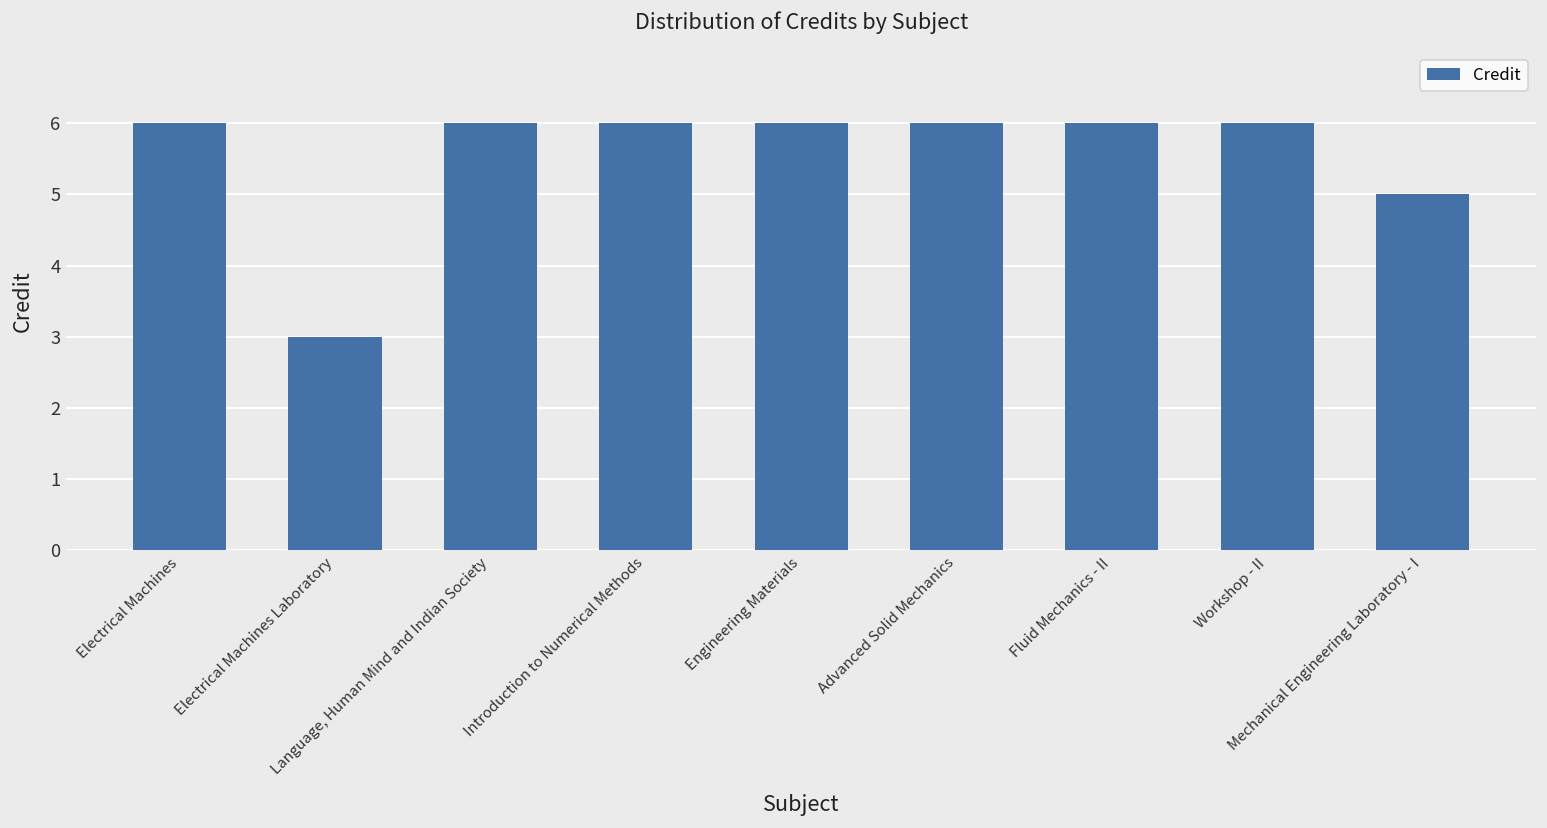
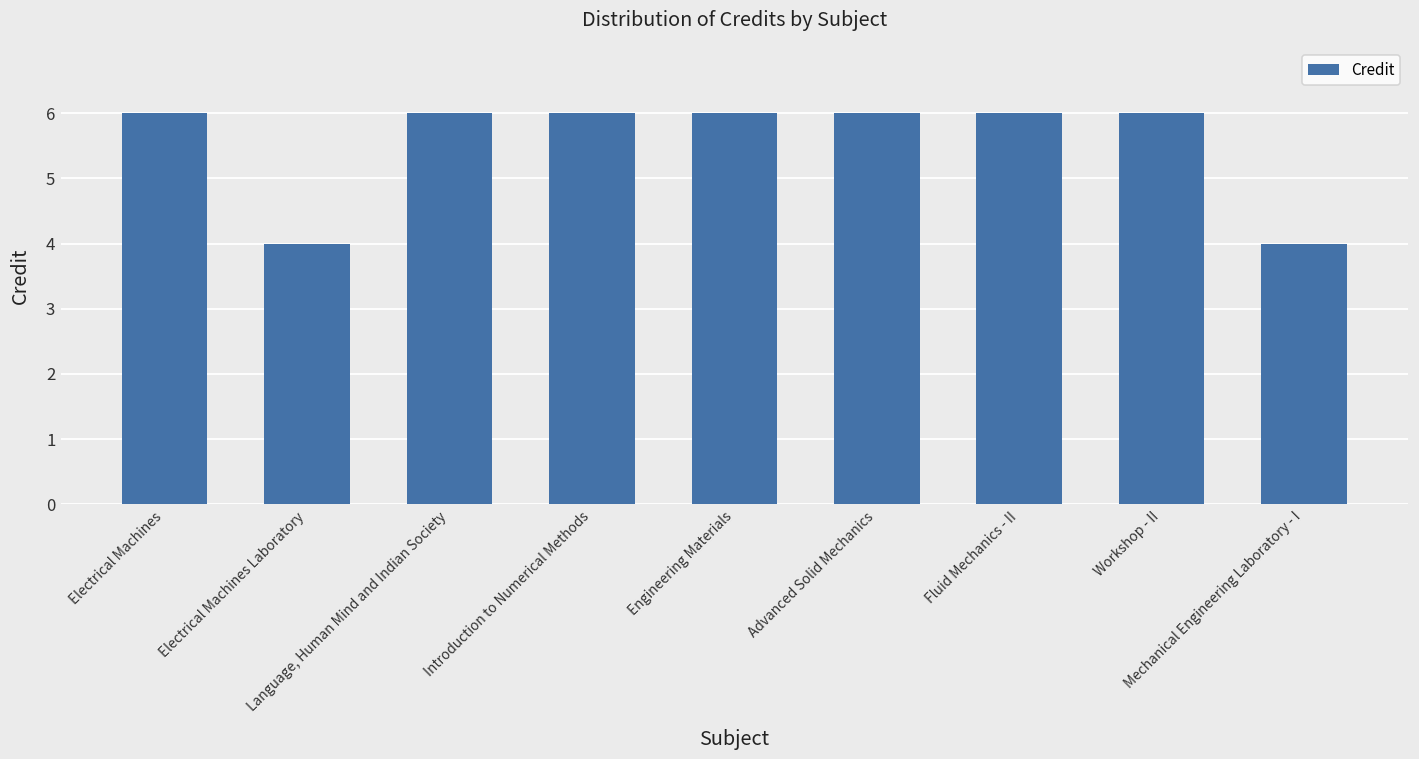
Electrical Machines Laboratory: 3 -> 4
Mechanical Engineering Laboratory - I: 5 -> 4
